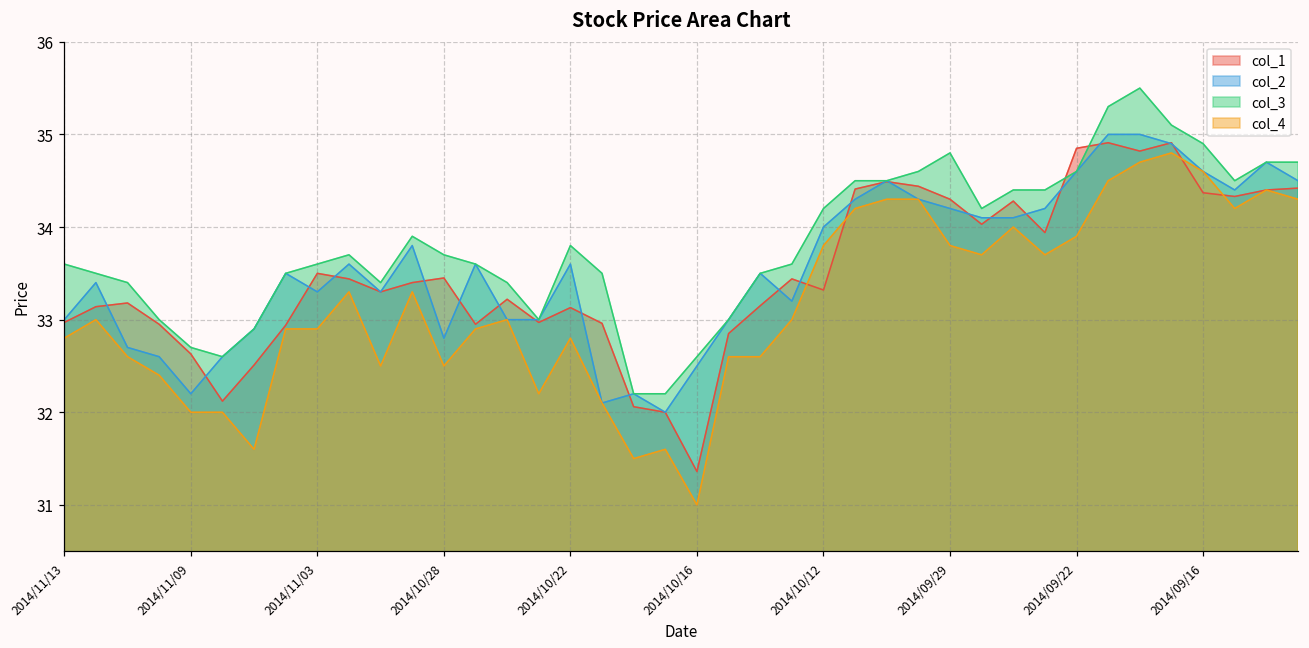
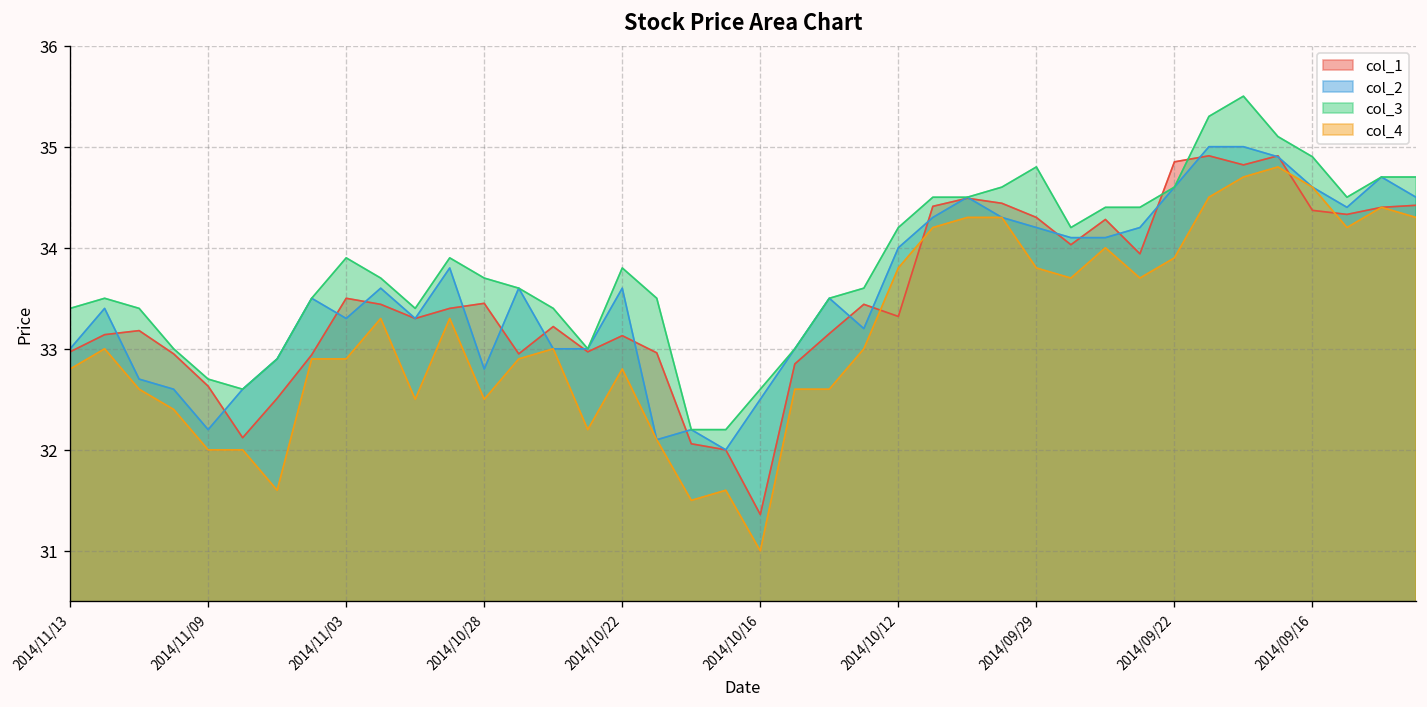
col_3, 2014/11/13: 33.6 -> 33.4
col_3, 2014/11/03: 33.6 -> 33.9
